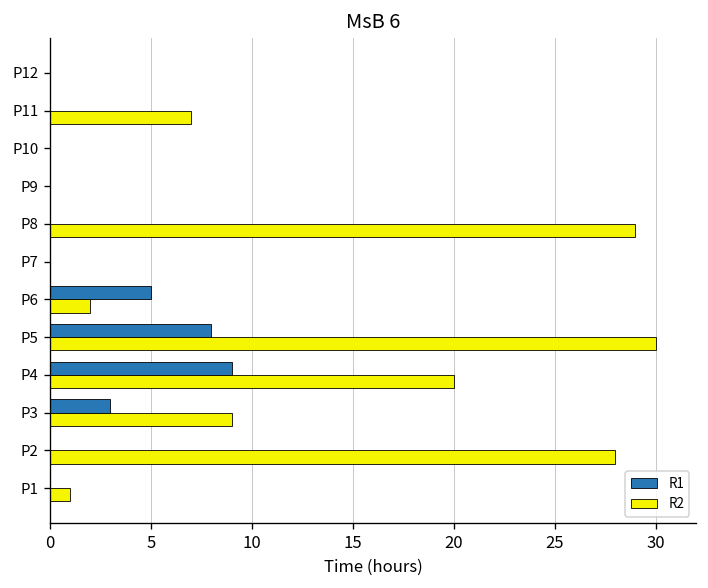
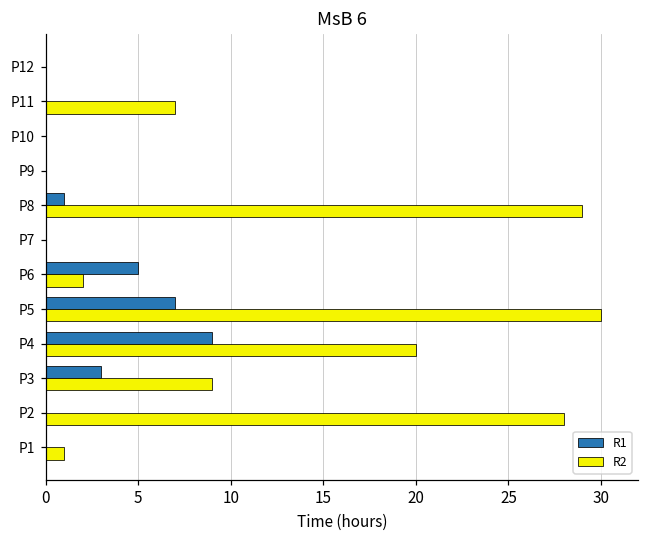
R1, P8: 0 -> 1
R1, P5: 8 -> 7
